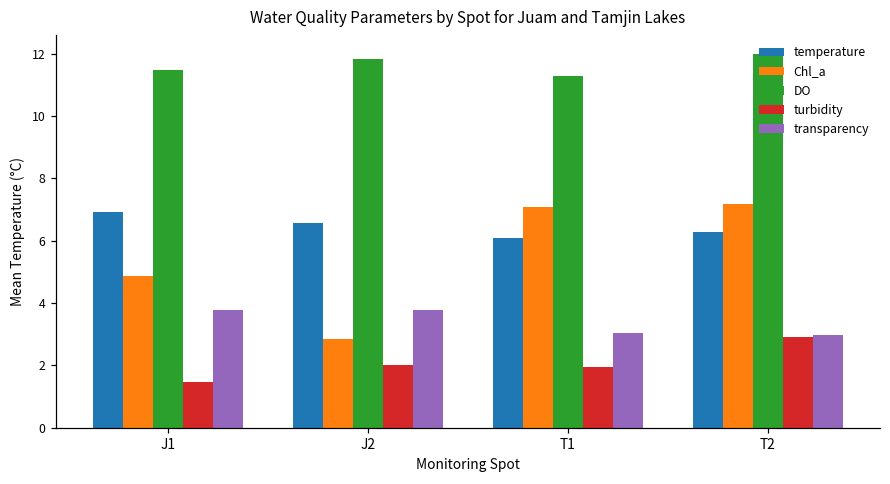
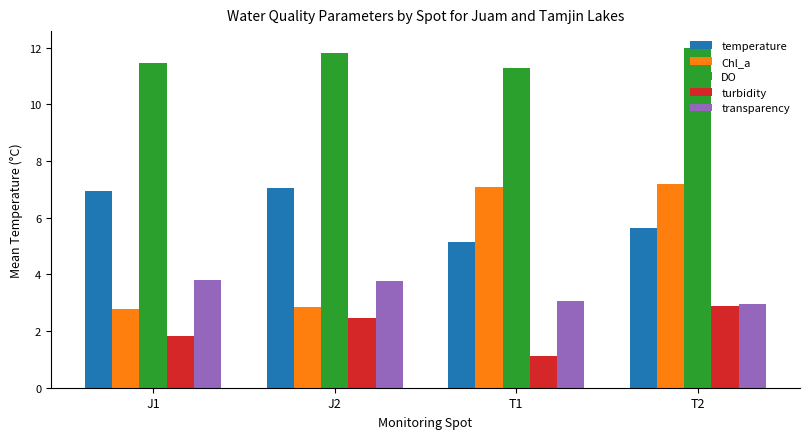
Chl_a, J1: 4.9 -> 2.8
turbidity, J1: 1.5 -> 1.8
temperature, J2: 6.6 -> 7.1
turbidity, J2: 2.0 -> 2.5
temperature, T1: 6.1 -> 5.2
turbidity, T1: 1.9 -> 1.1
temperature, T2: 6.3 -> 5.6
